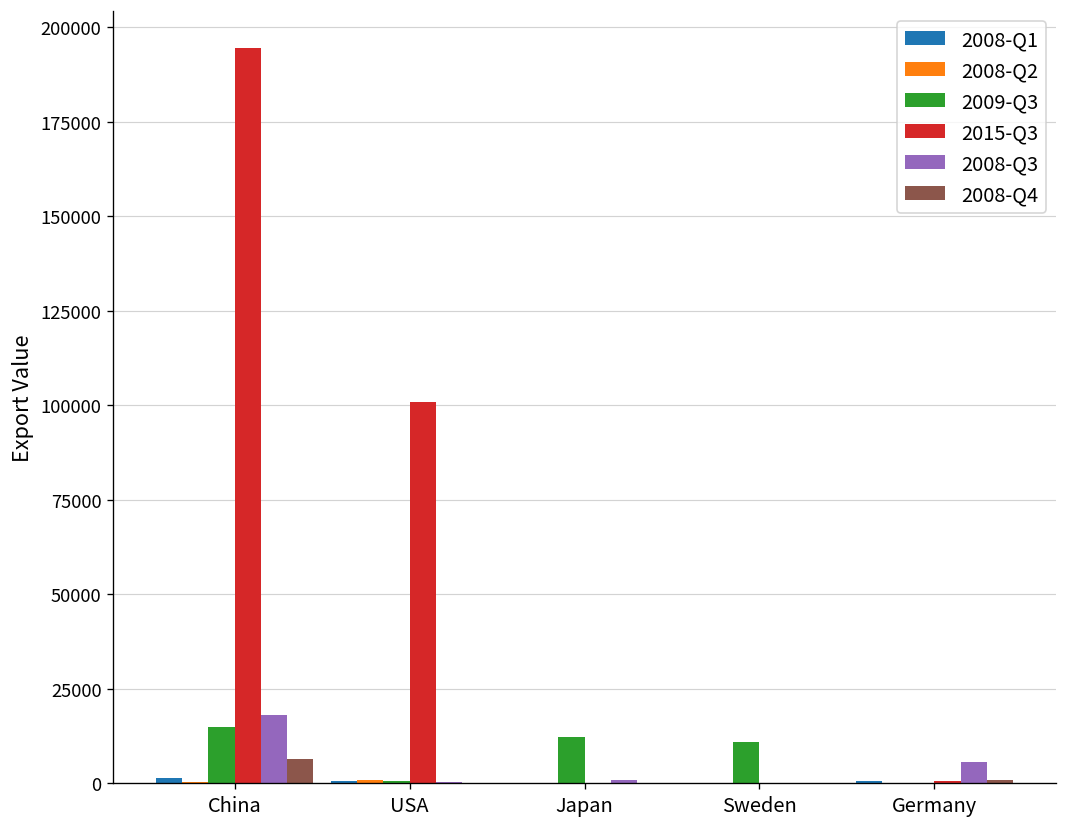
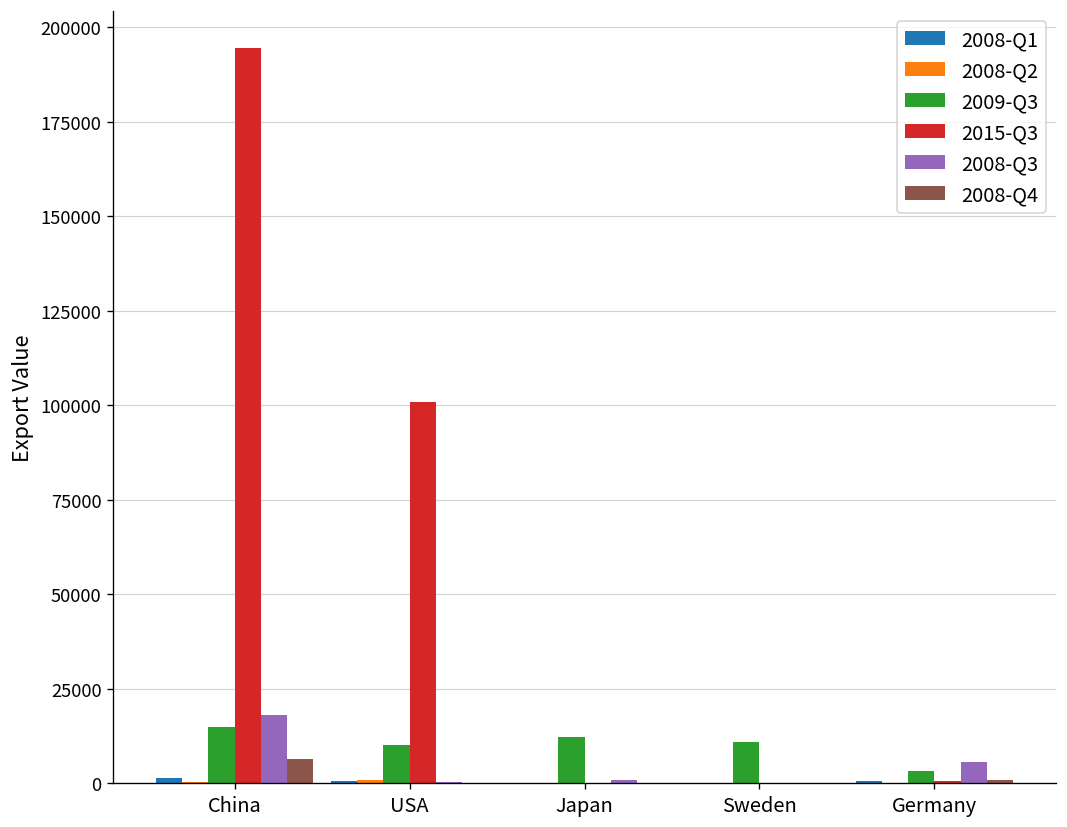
2009-Q3, USA: 0 -> 10000
2009-Q3, Germany: 0 -> 3000
